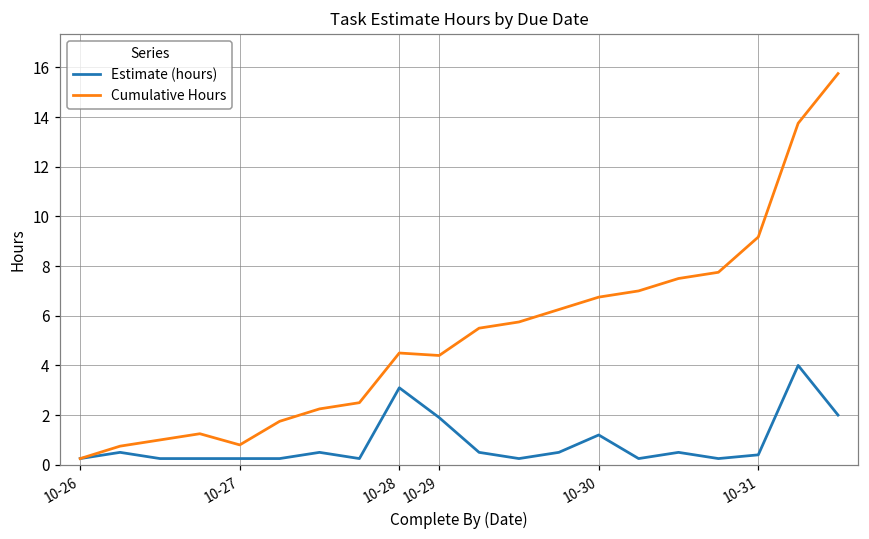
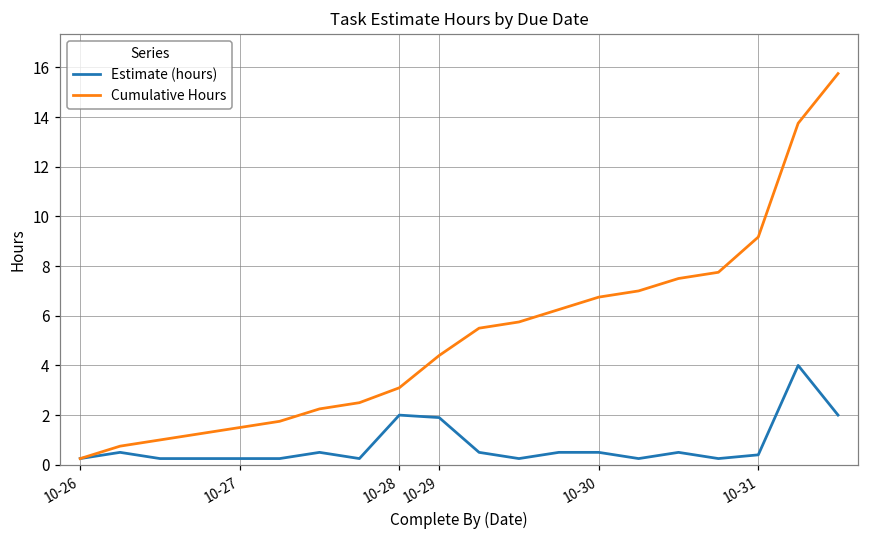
Cumulative Hours, 10-27: 0.8 -> 1.5
Estimate (hours), 10-28: 3.1 -> 2.0
Cumulative Hours, 10-28: 4.5 -> 3.1
Estimate (hours), 10-30: 1.2 -> 0.5
